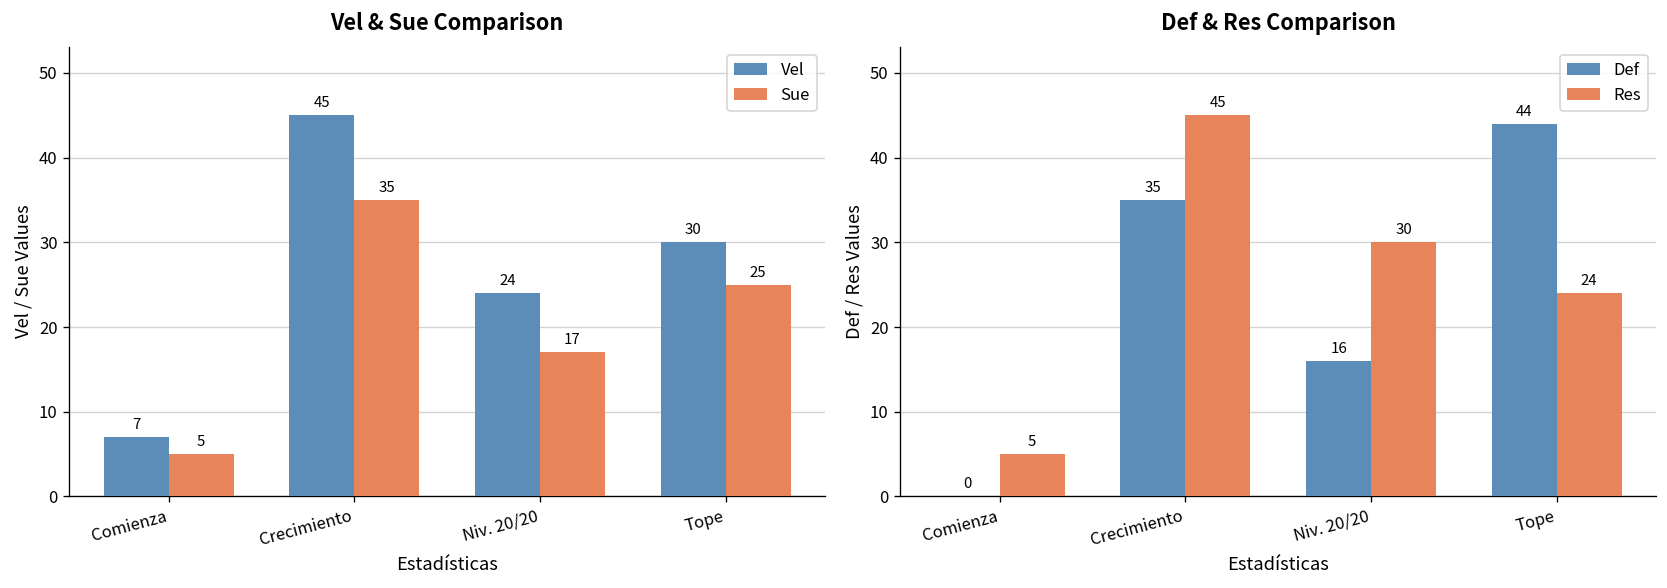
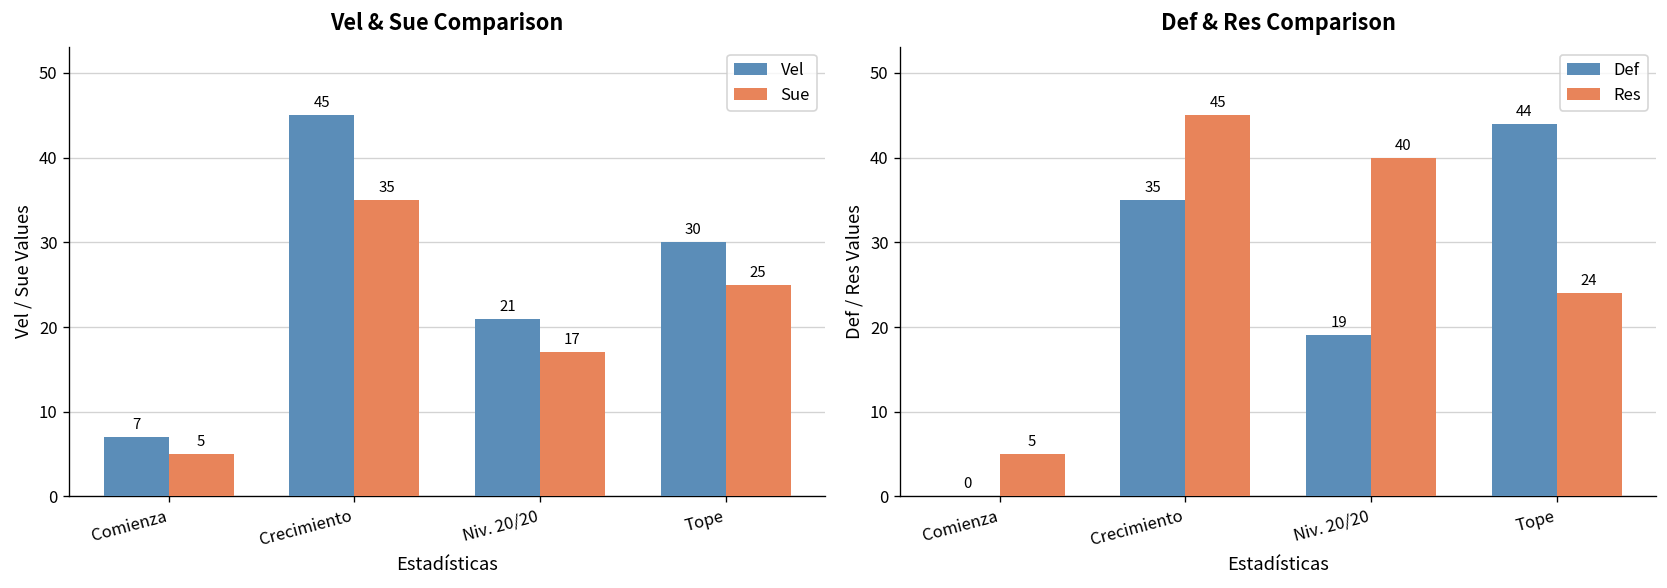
Vel & Sue Comparison, Vel, Niv. 20/20: 24 -> 21
Def & Res Comparison, Def, Niv. 20/20: 16 -> 19
Def & Res Comparison, Res, Niv. 20/20: 30 -> 40
